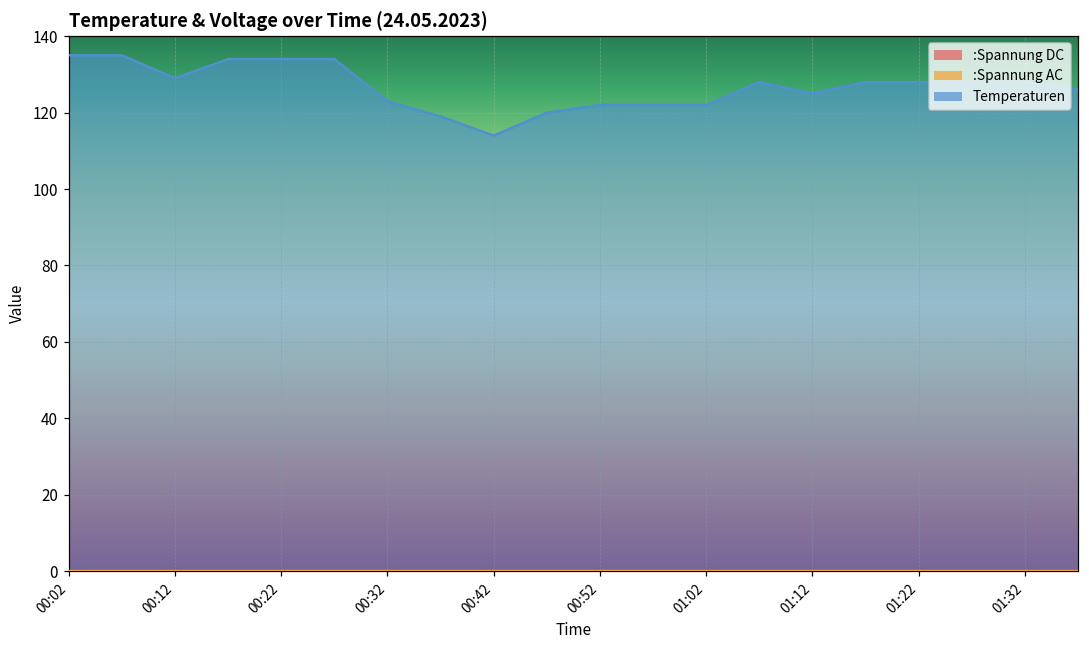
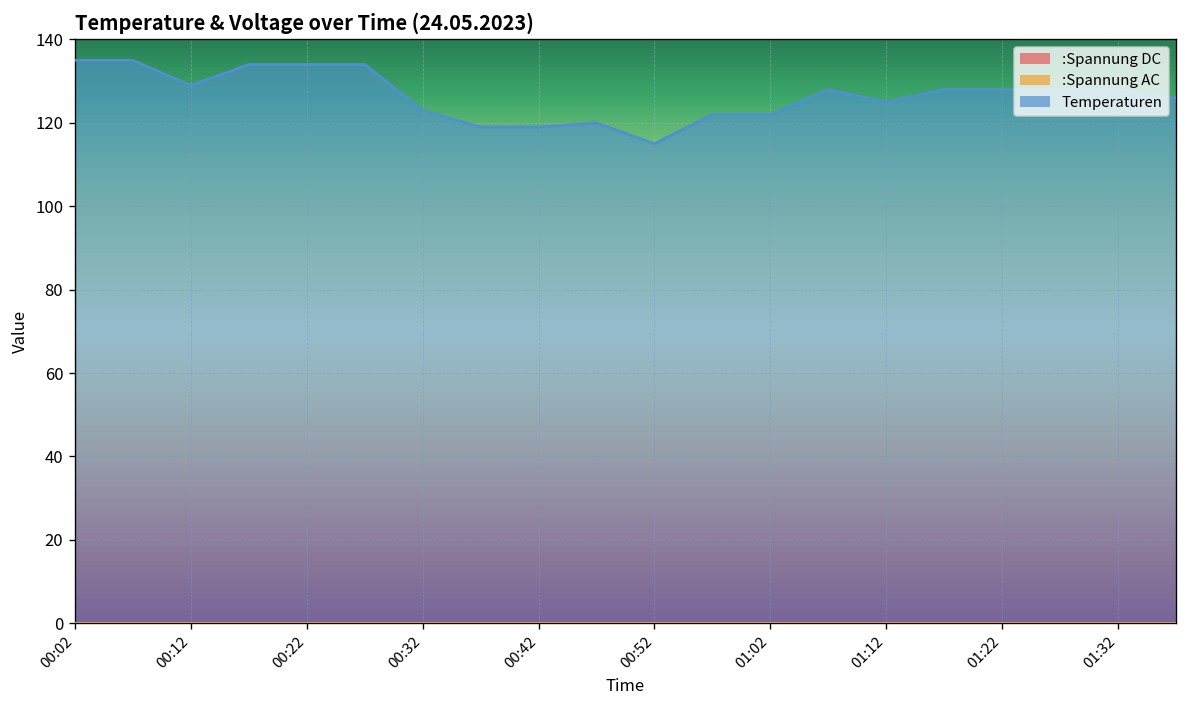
Temperaturen, 00:42: 114 -> 119
Temperaturen, 00:52: 122 -> 115
